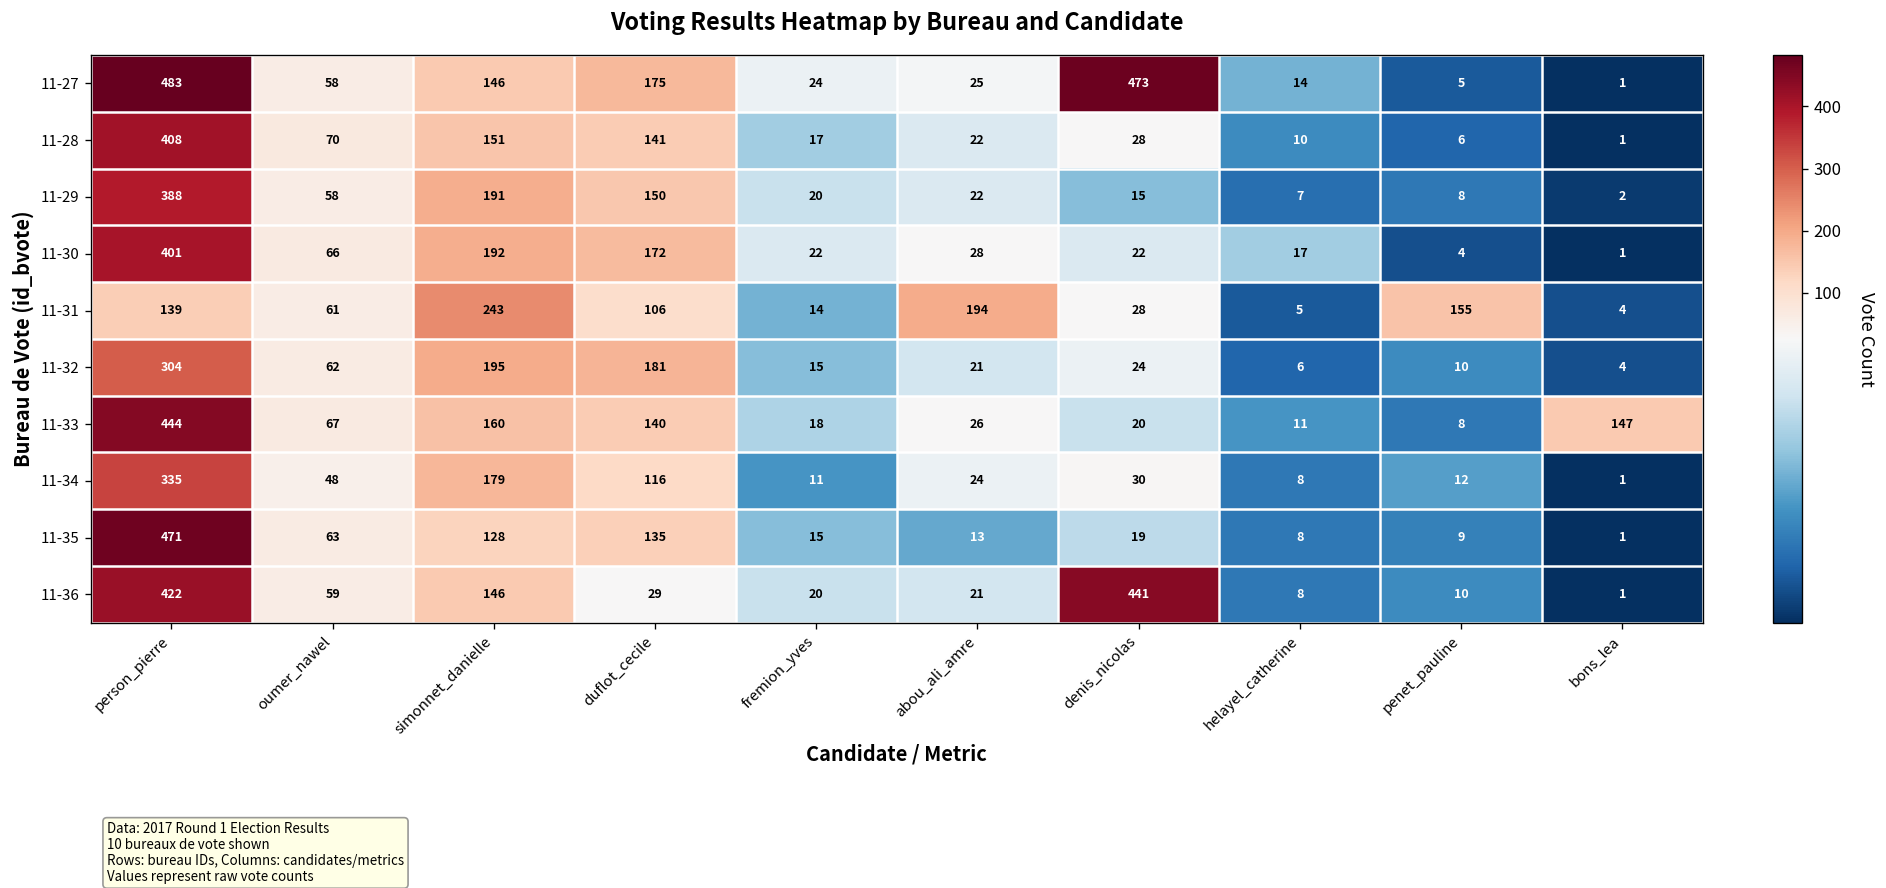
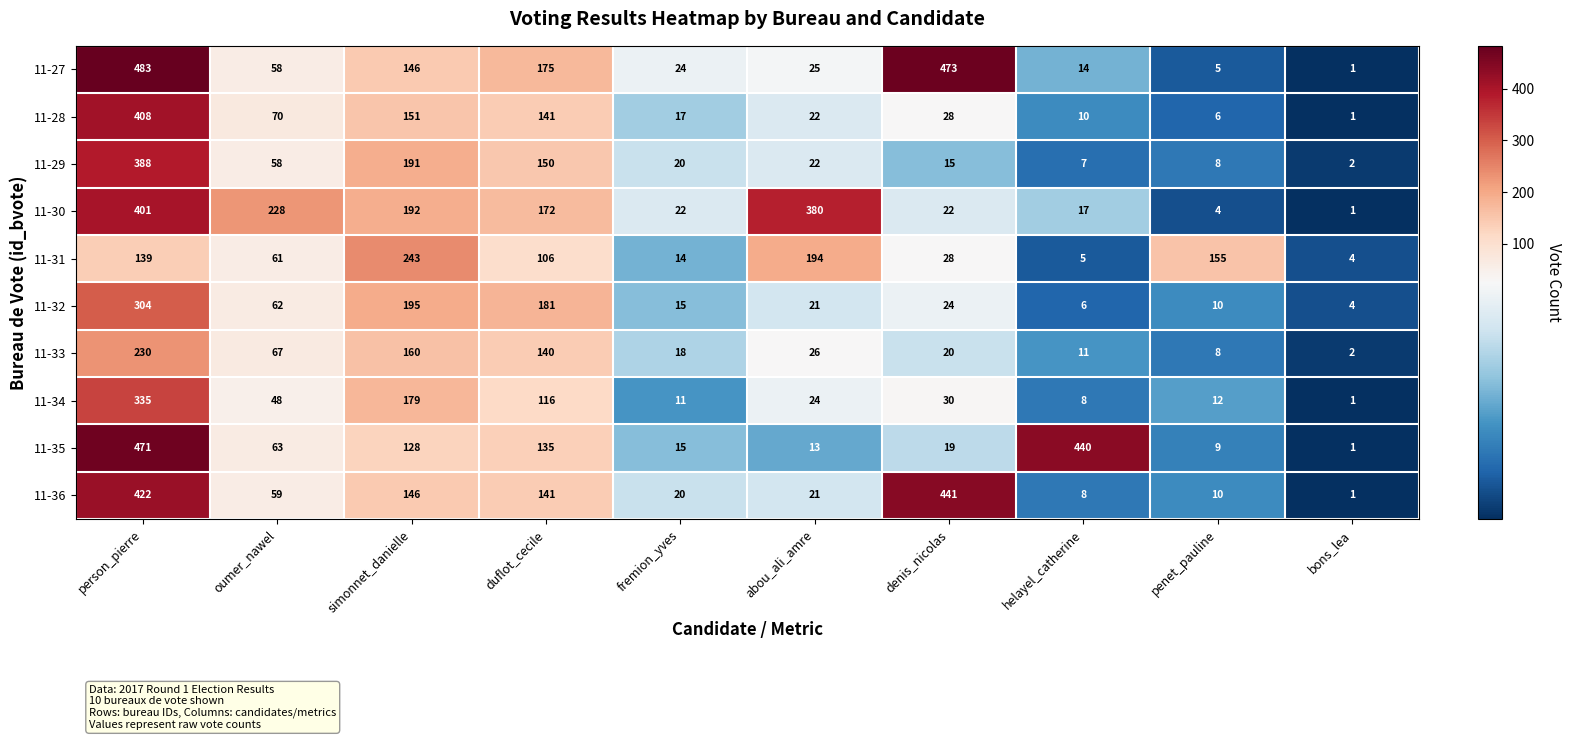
11-30, oumer_nawel: 66 -> 228
11-30, abou_ali_amre: 28 -> 380
11-33, person_pierre: 444 -> 230
11-33, bons_lea: 147 -> 2
11-35, helayel_catherine: 8 -> 440
11-36, duflot_cecile: 29 -> 141
